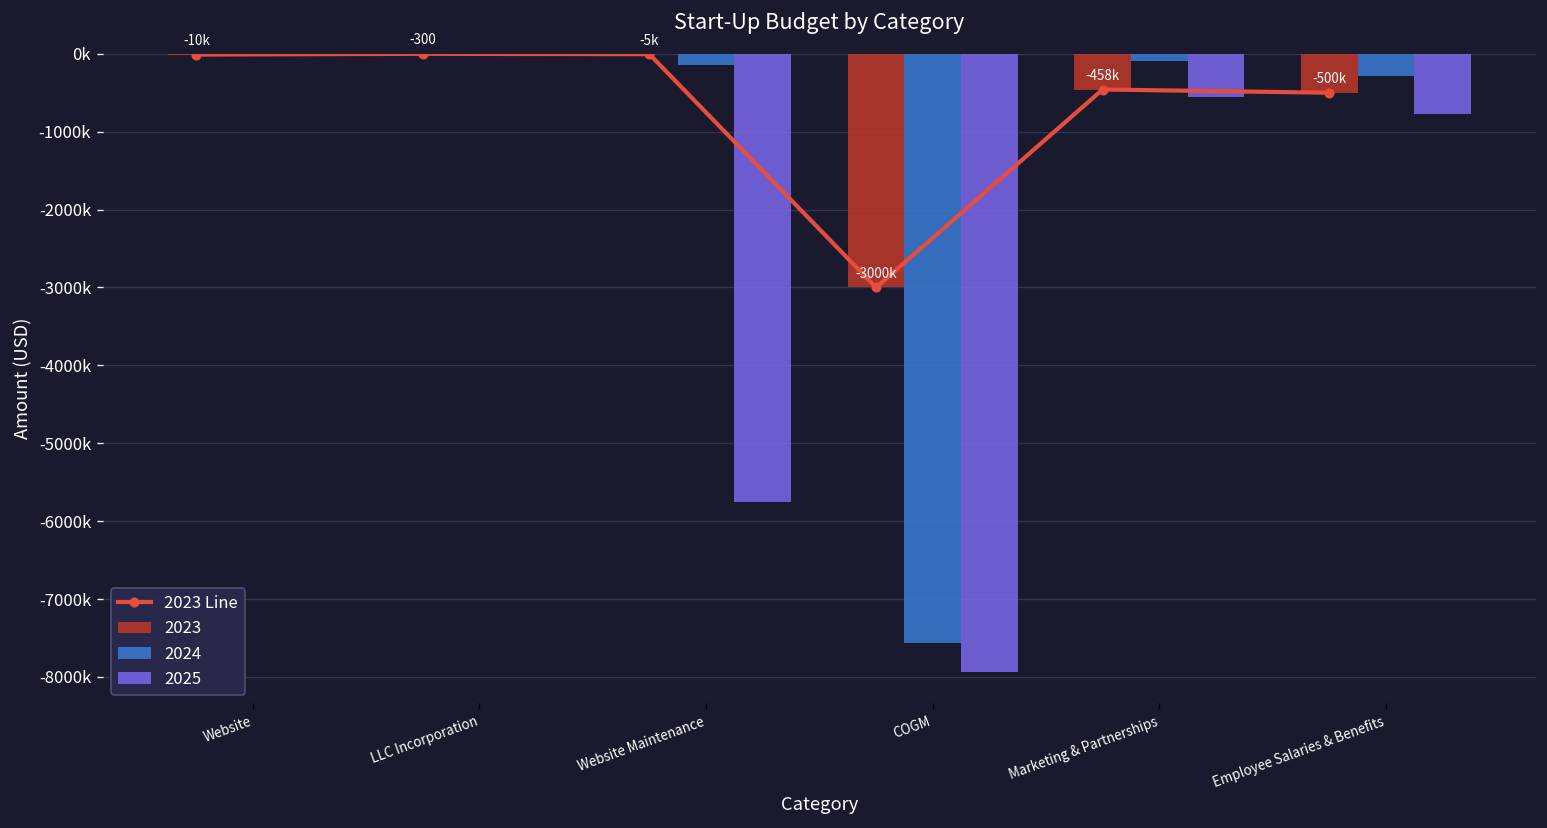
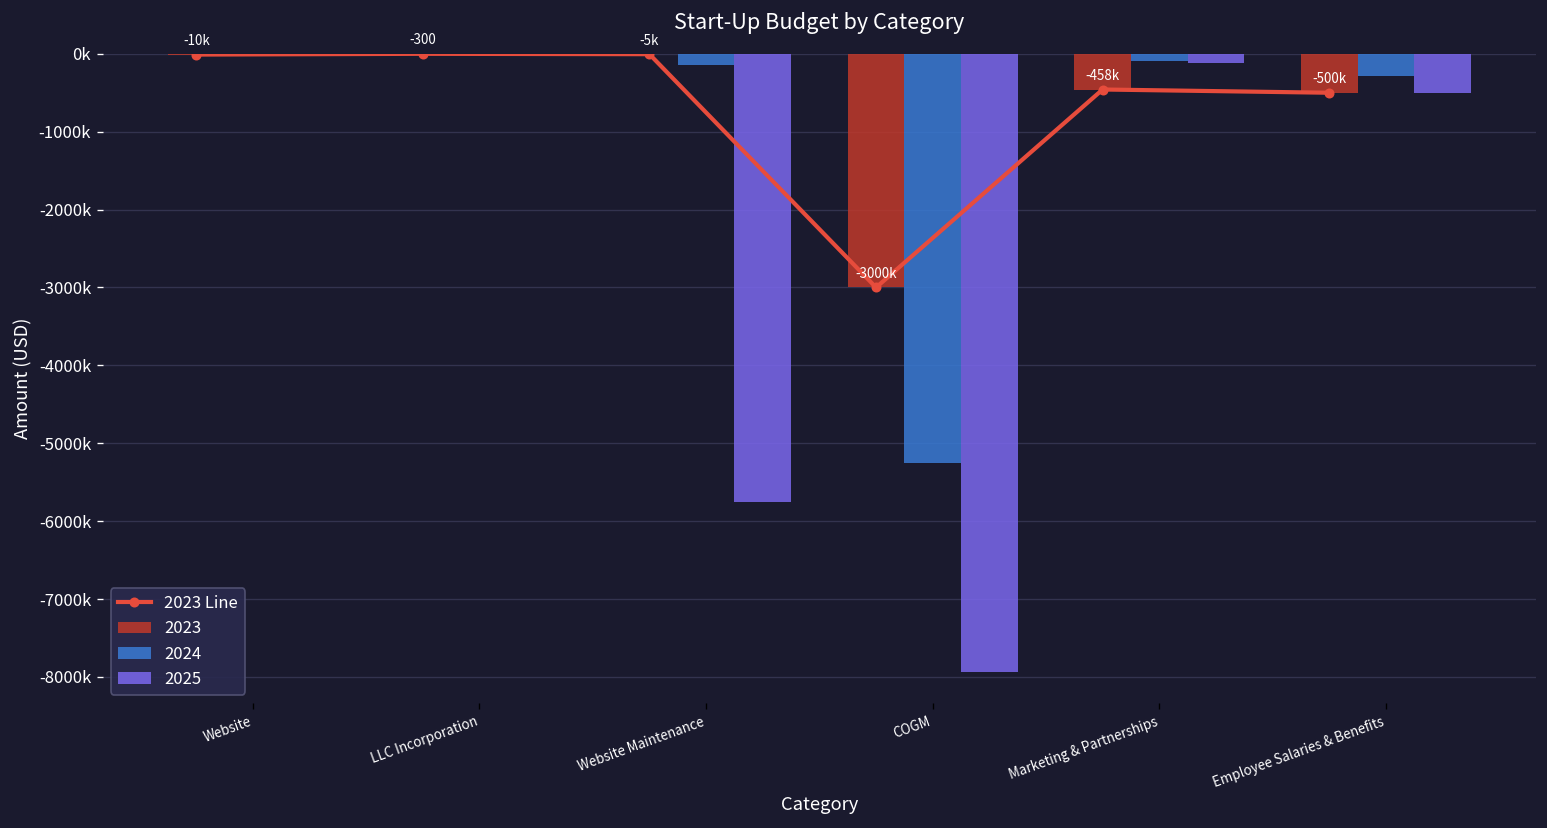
2024, COGM: -7600000 -> -5300000
2025, Marketing & Partnerships: -600000 -> -100000
2025, Employee Salaries & Benefits: -800000 -> -500000
